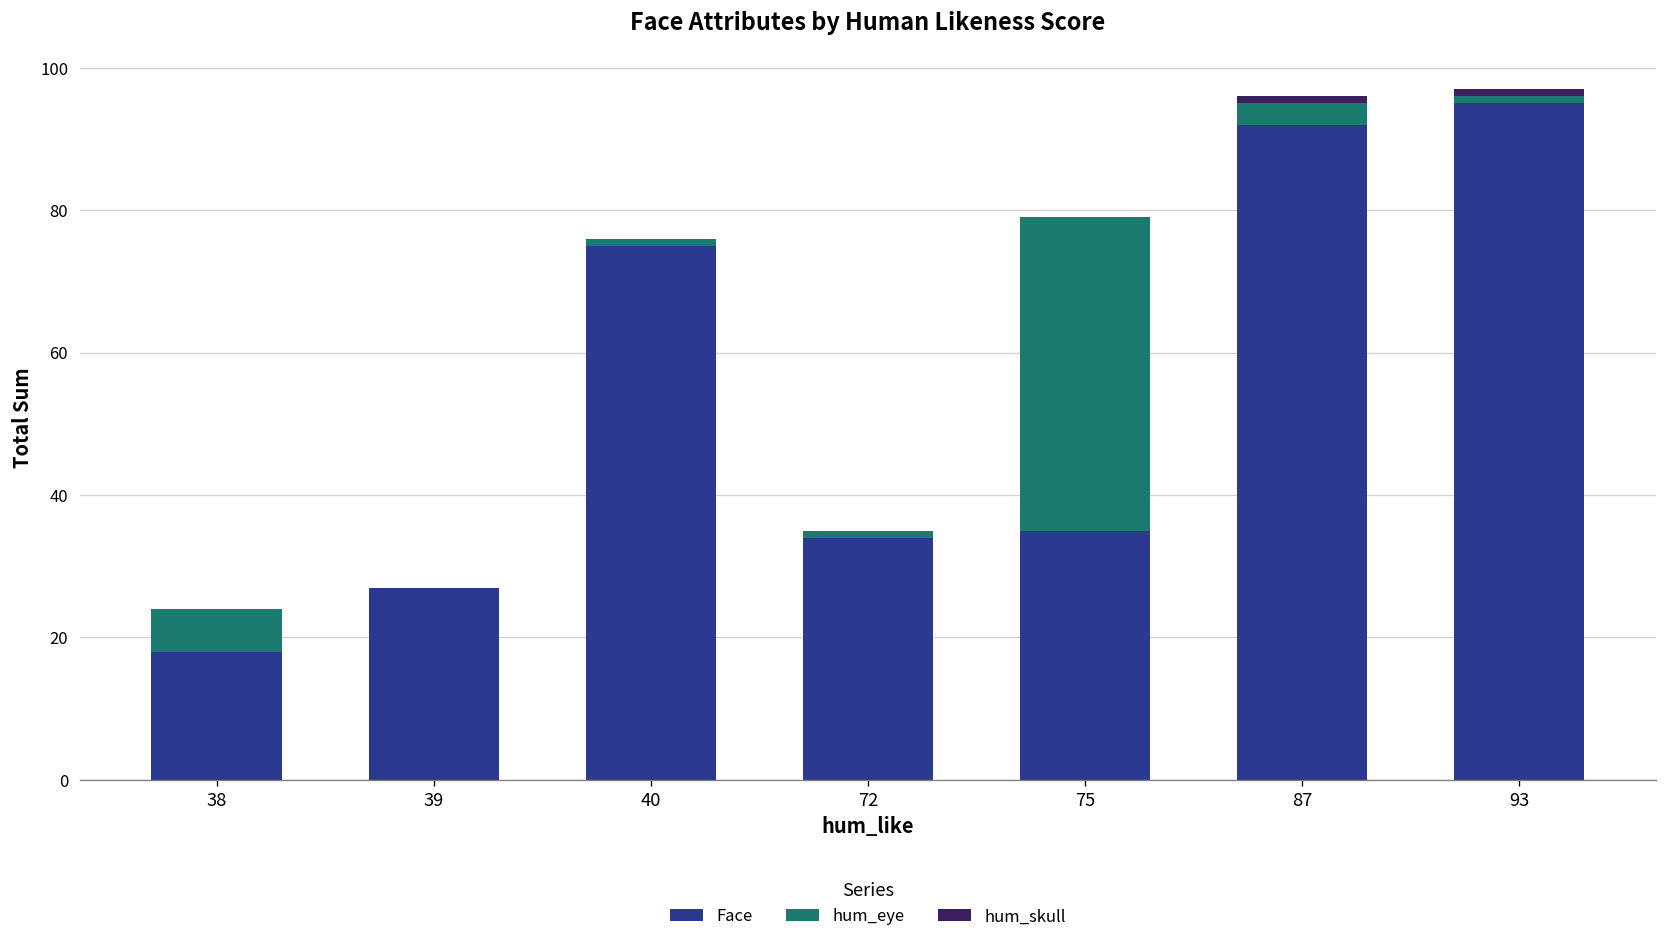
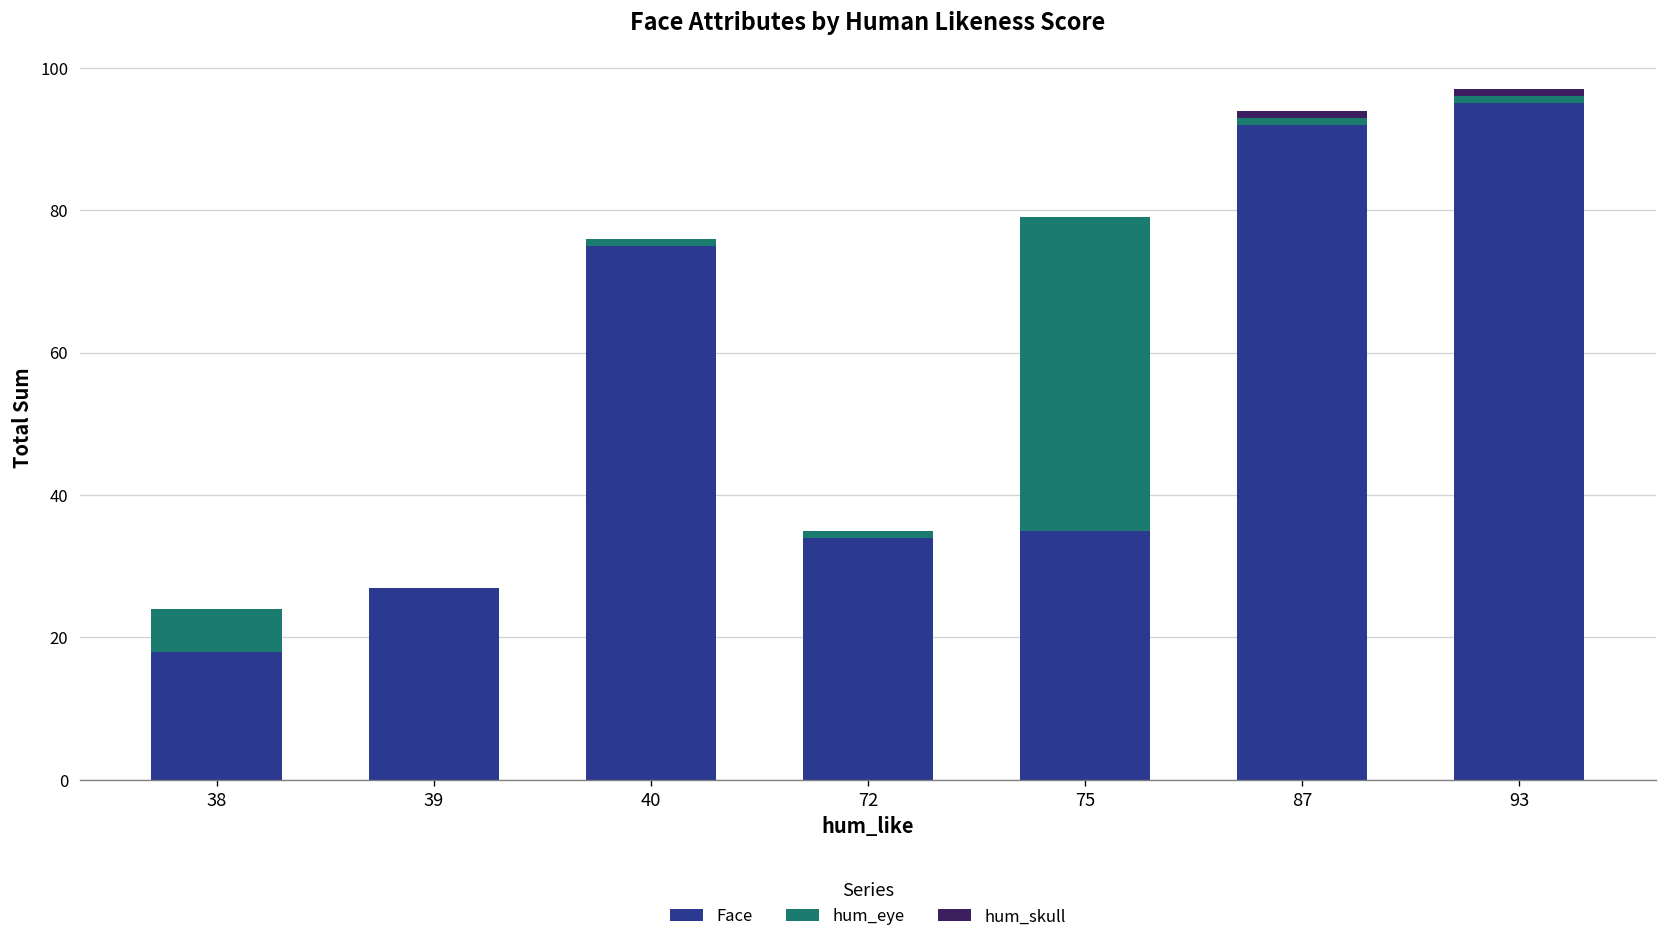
hum_eye, 87: 3 -> 1
